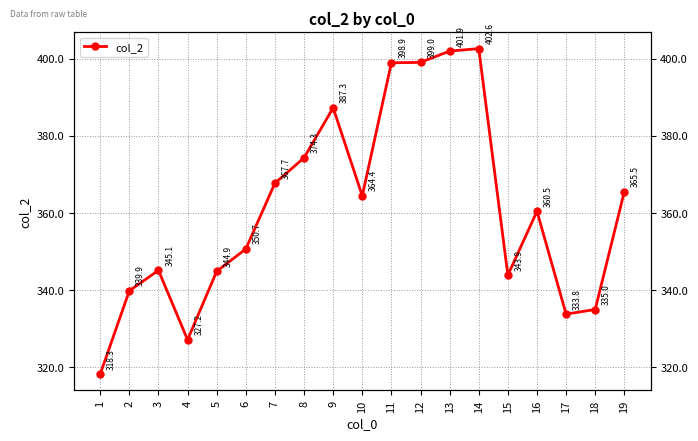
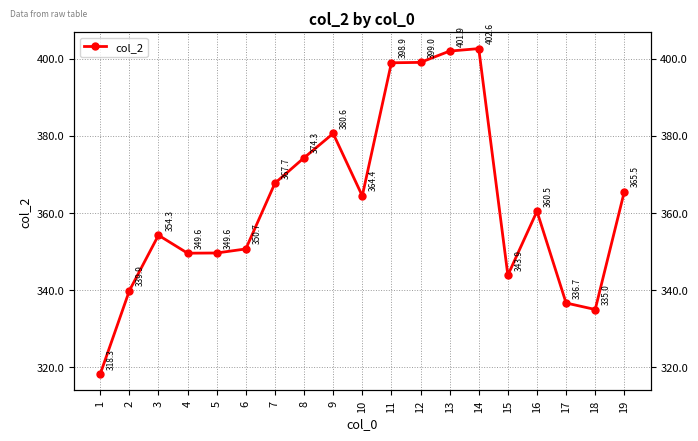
3: 345.1 -> 354.3
4: 327.2 -> 349.6
5: 344.9 -> 349.6
9: 387.3 -> 380.6
17: 333.8 -> 336.7
